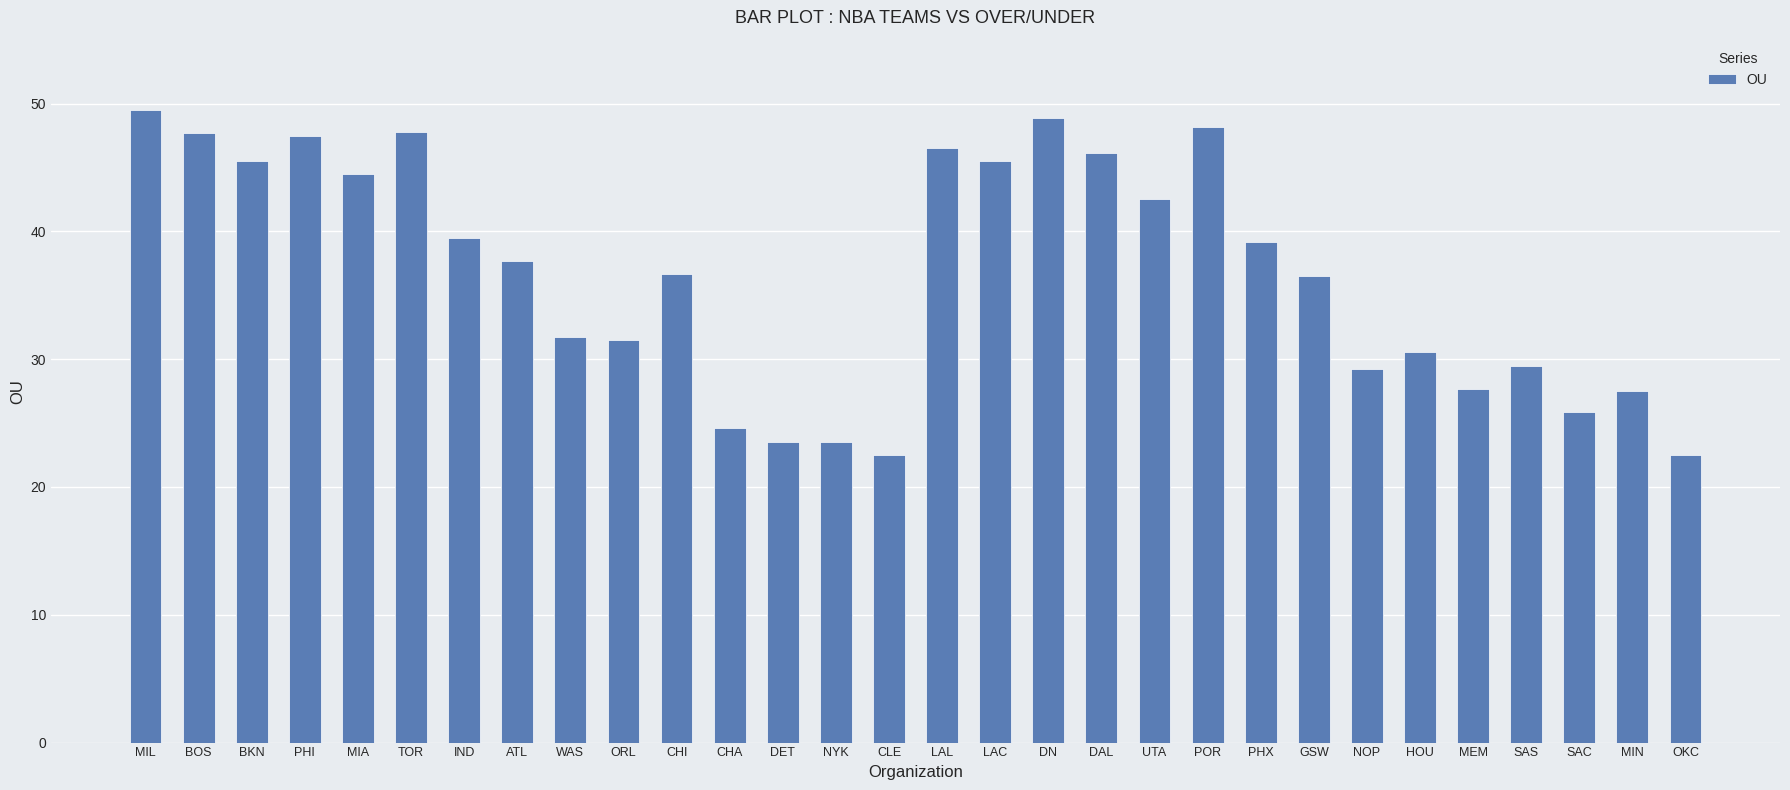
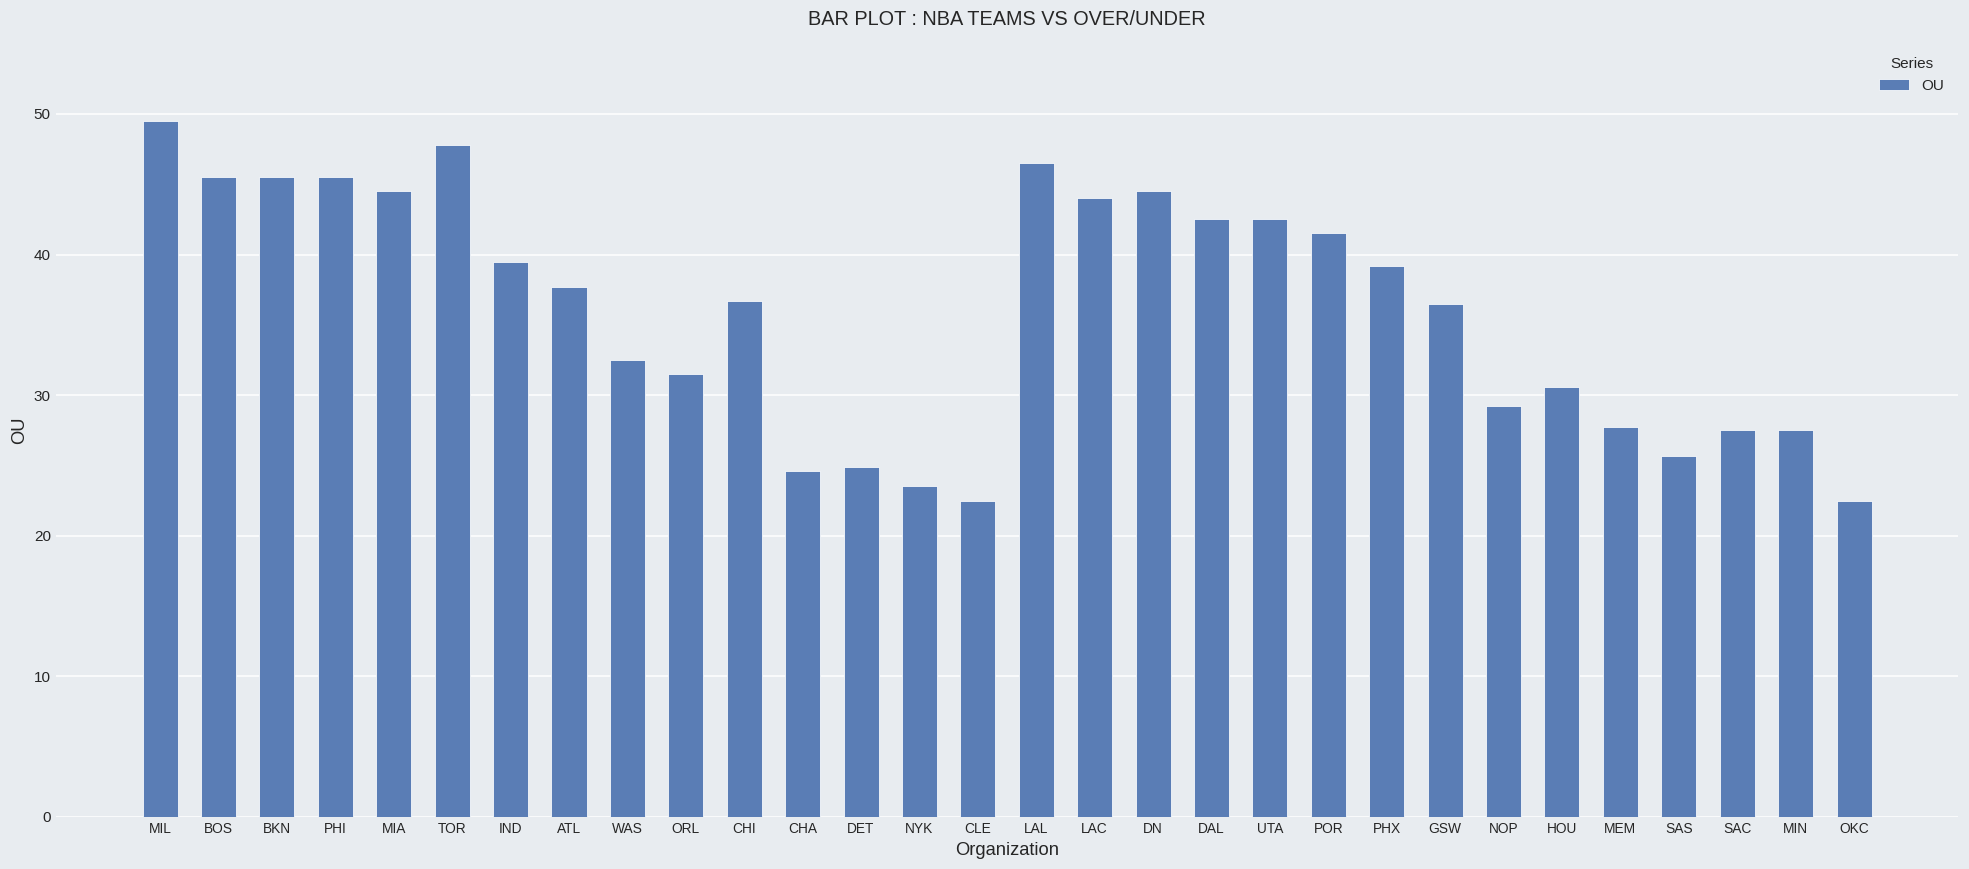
BOS: 47.7 -> 45.5
PHI: 47.5 -> 45.5
WAS: 31.7 -> 32.5
DET: 23.5 -> 24.9
LAC: 45.5 -> 44.0
DN: 48.9 -> 44.5
DAL: 46.1 -> 42.5
POR: 48.2 -> 41.5
SAS: 29.5 -> 25.7
SAC: 25.9 -> 27.5
